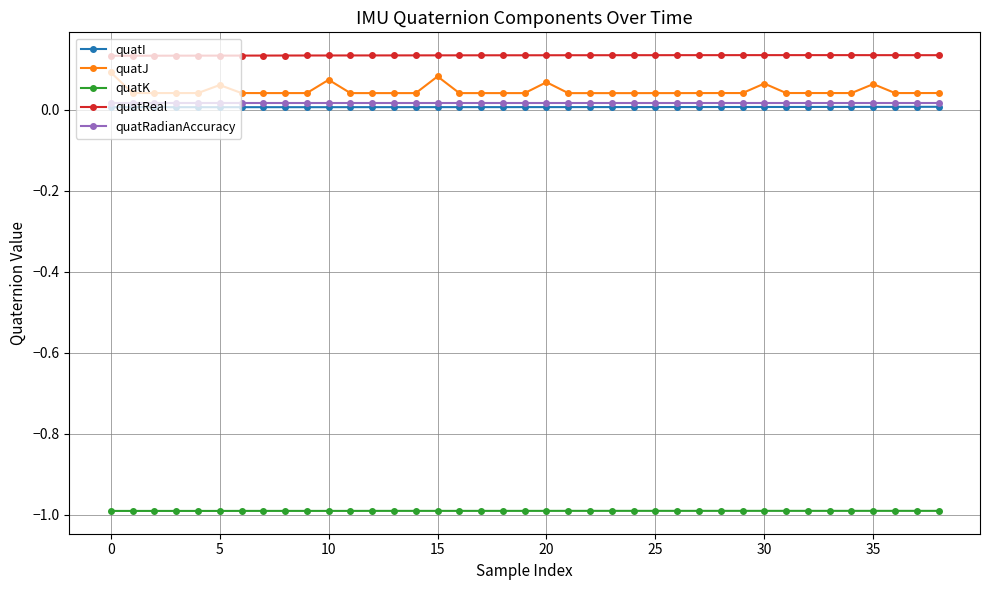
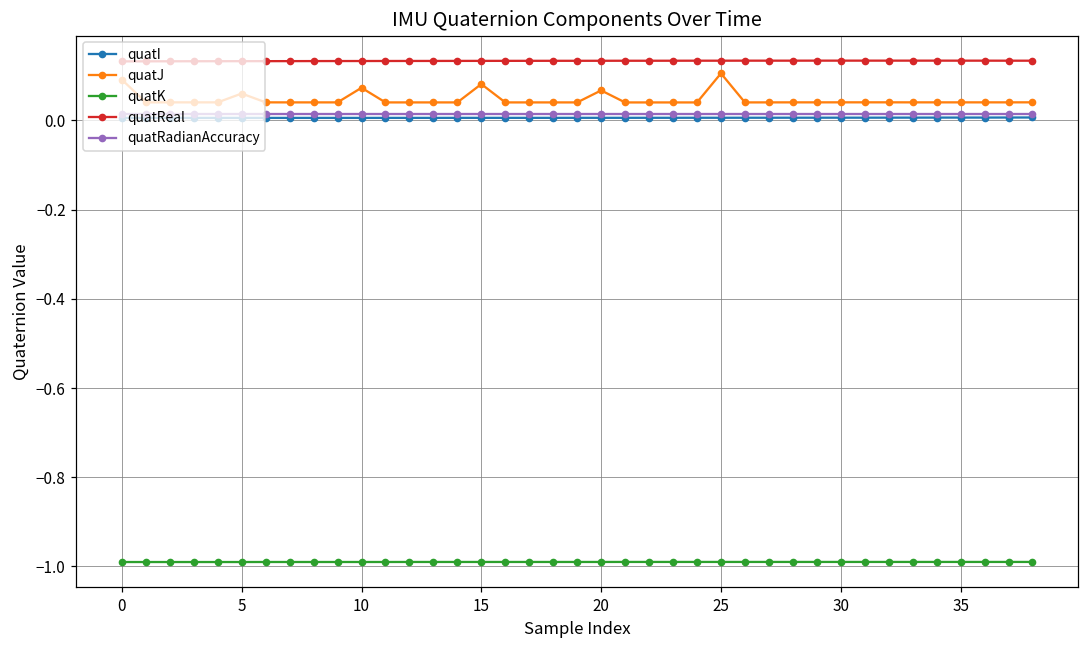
quatJ, 25: 0.04 -> 0.11
quatJ, 30: 0.06 -> 0.04
quatJ, 35: 0.06 -> 0.04
